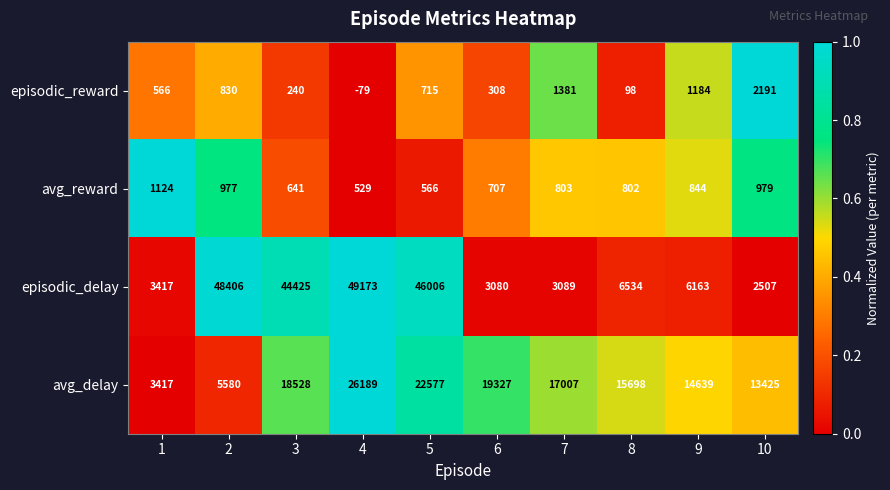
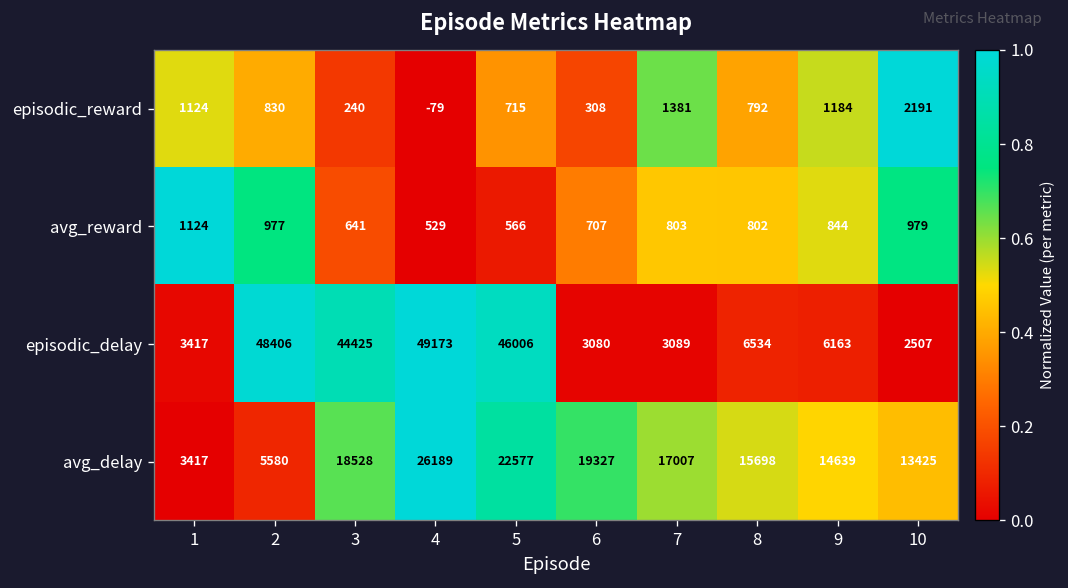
episodic_reward, 1: 566 -> 1124
episodic_reward, 8: 98 -> 792
